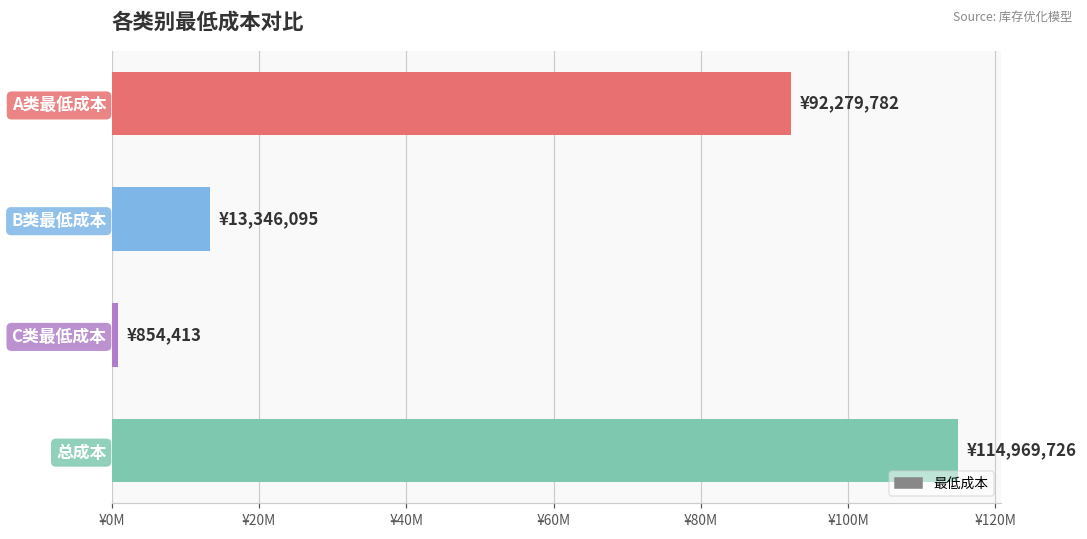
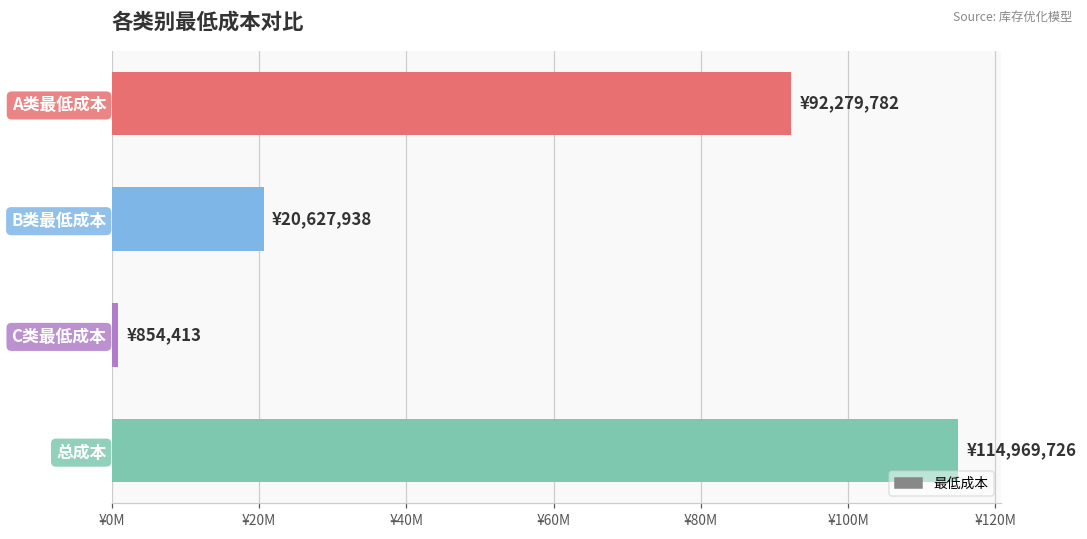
B类最低成本: ¥13,346,095 -> ¥20,627,938
